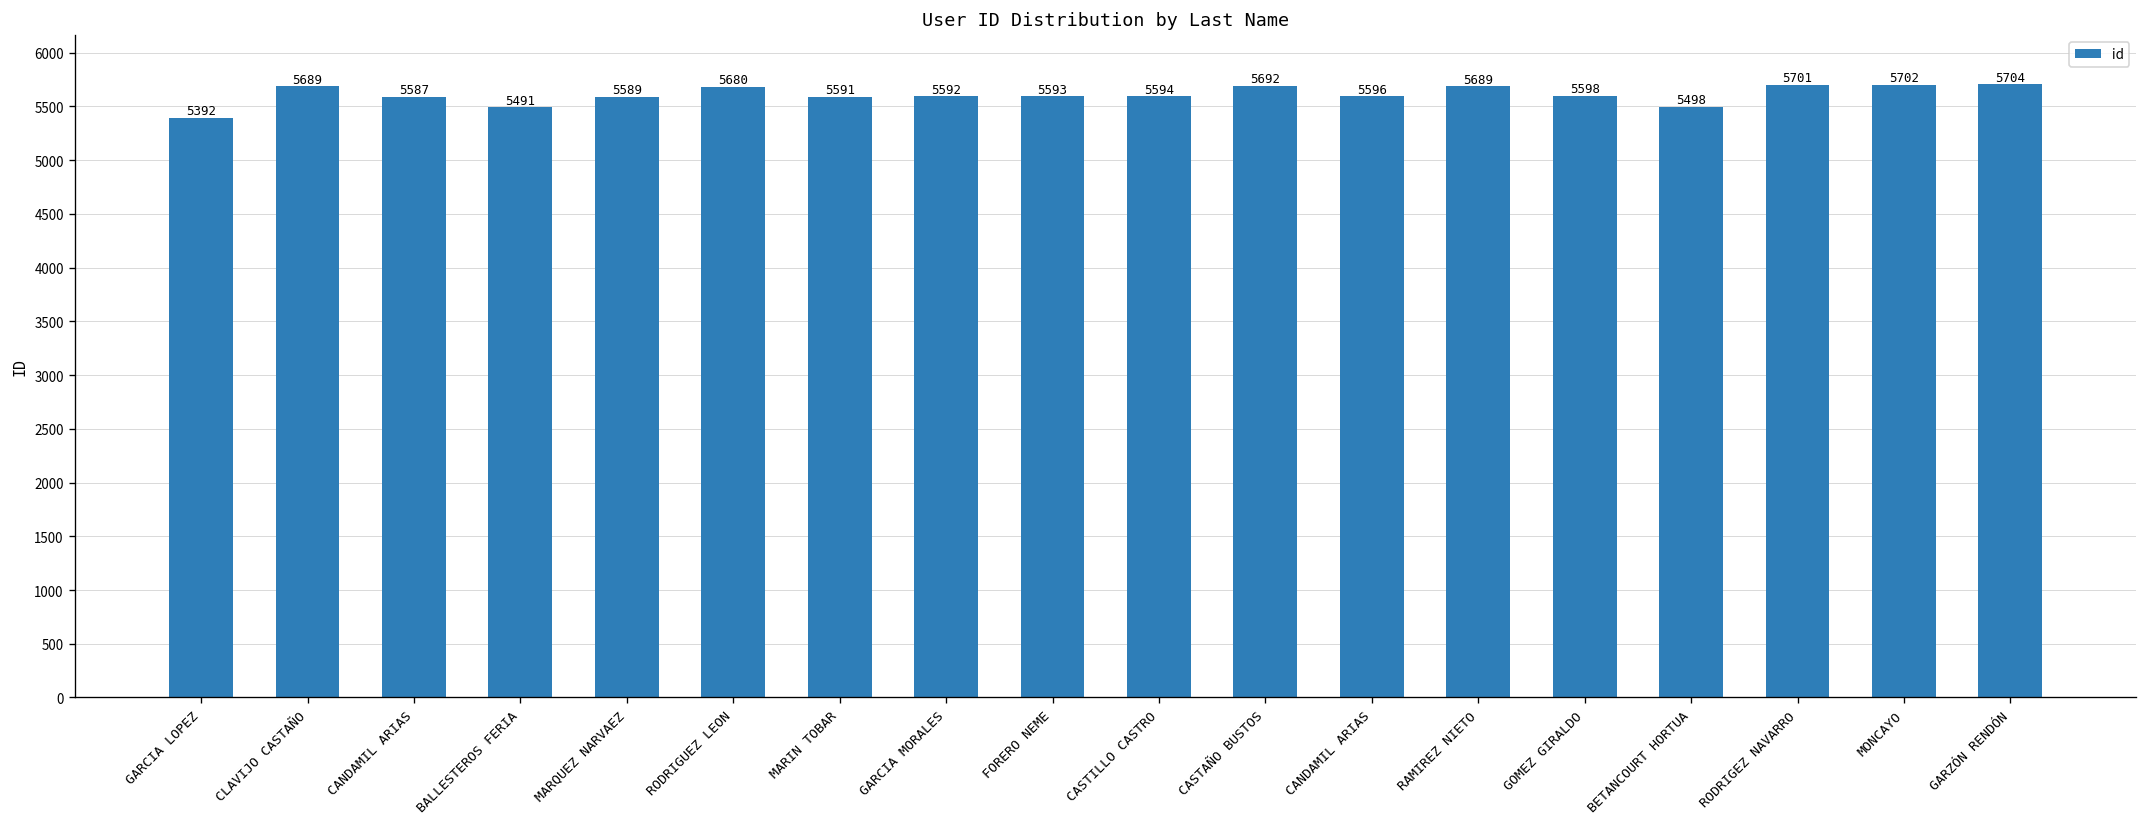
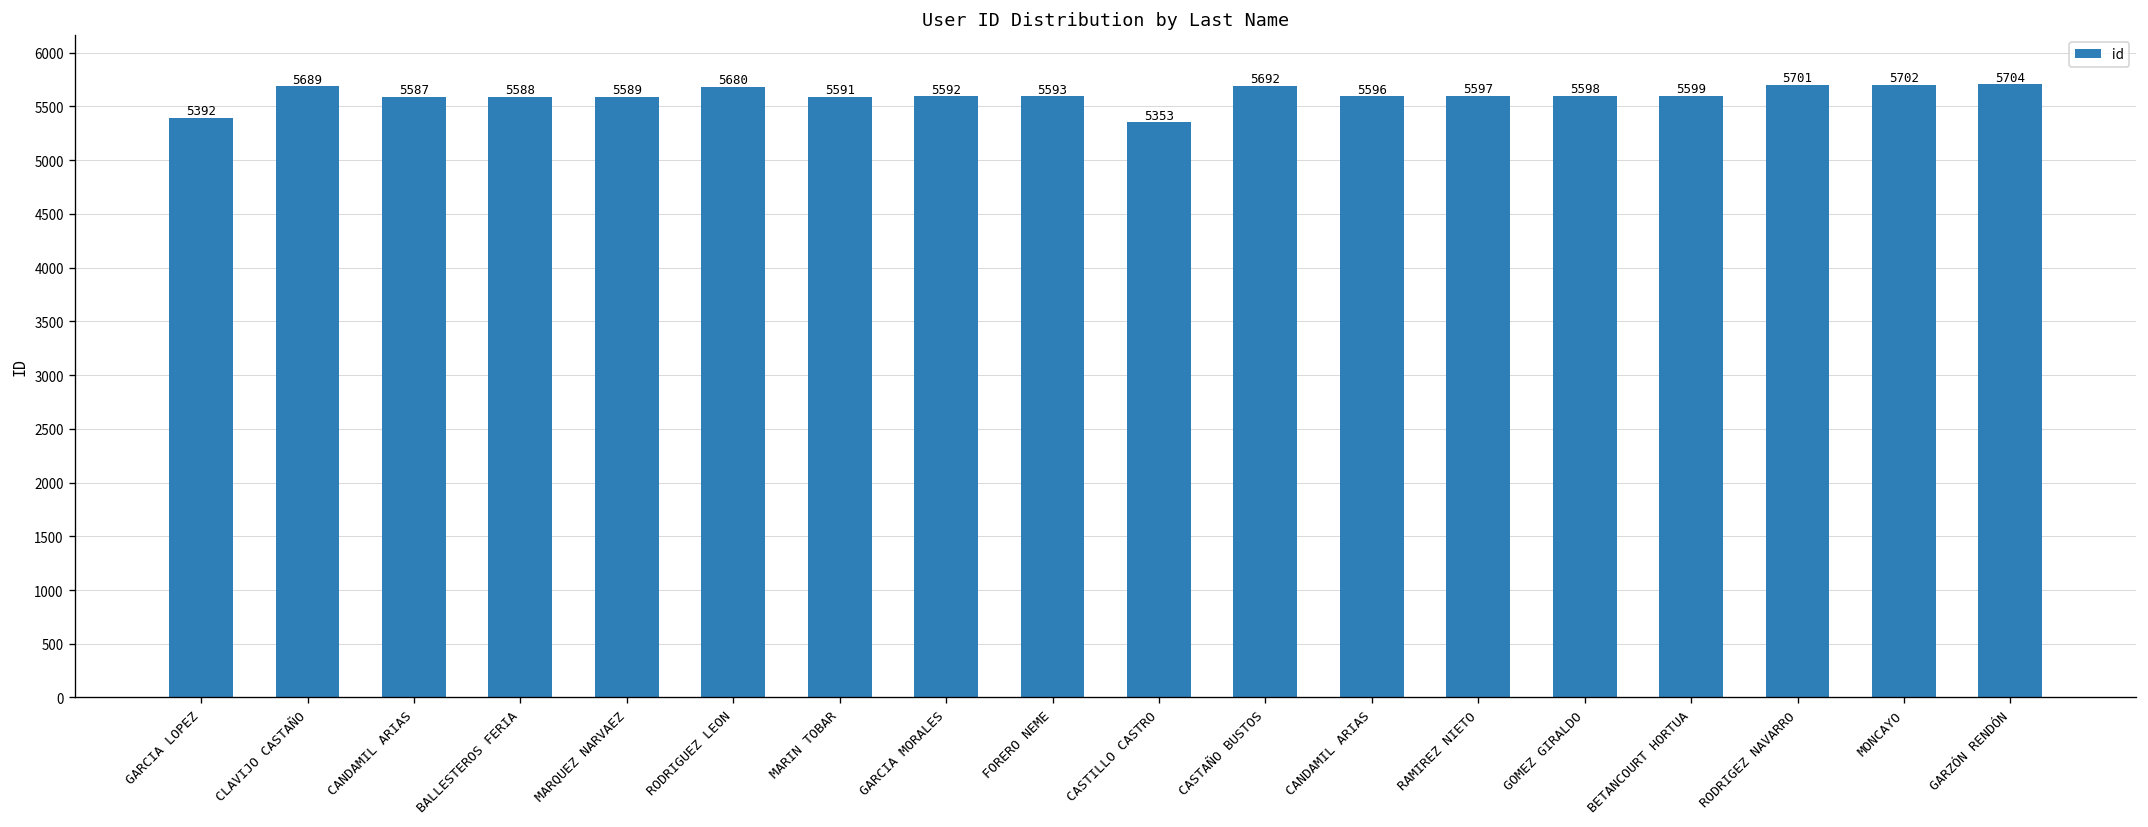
BALLESTEROS FERIA: 5491 -> 5588
CASTILLO CASTRO: 5594 -> 5353
RAMIREZ NIETO: 5689 -> 5597
BETANCOURT HORTUA: 5498 -> 5599
